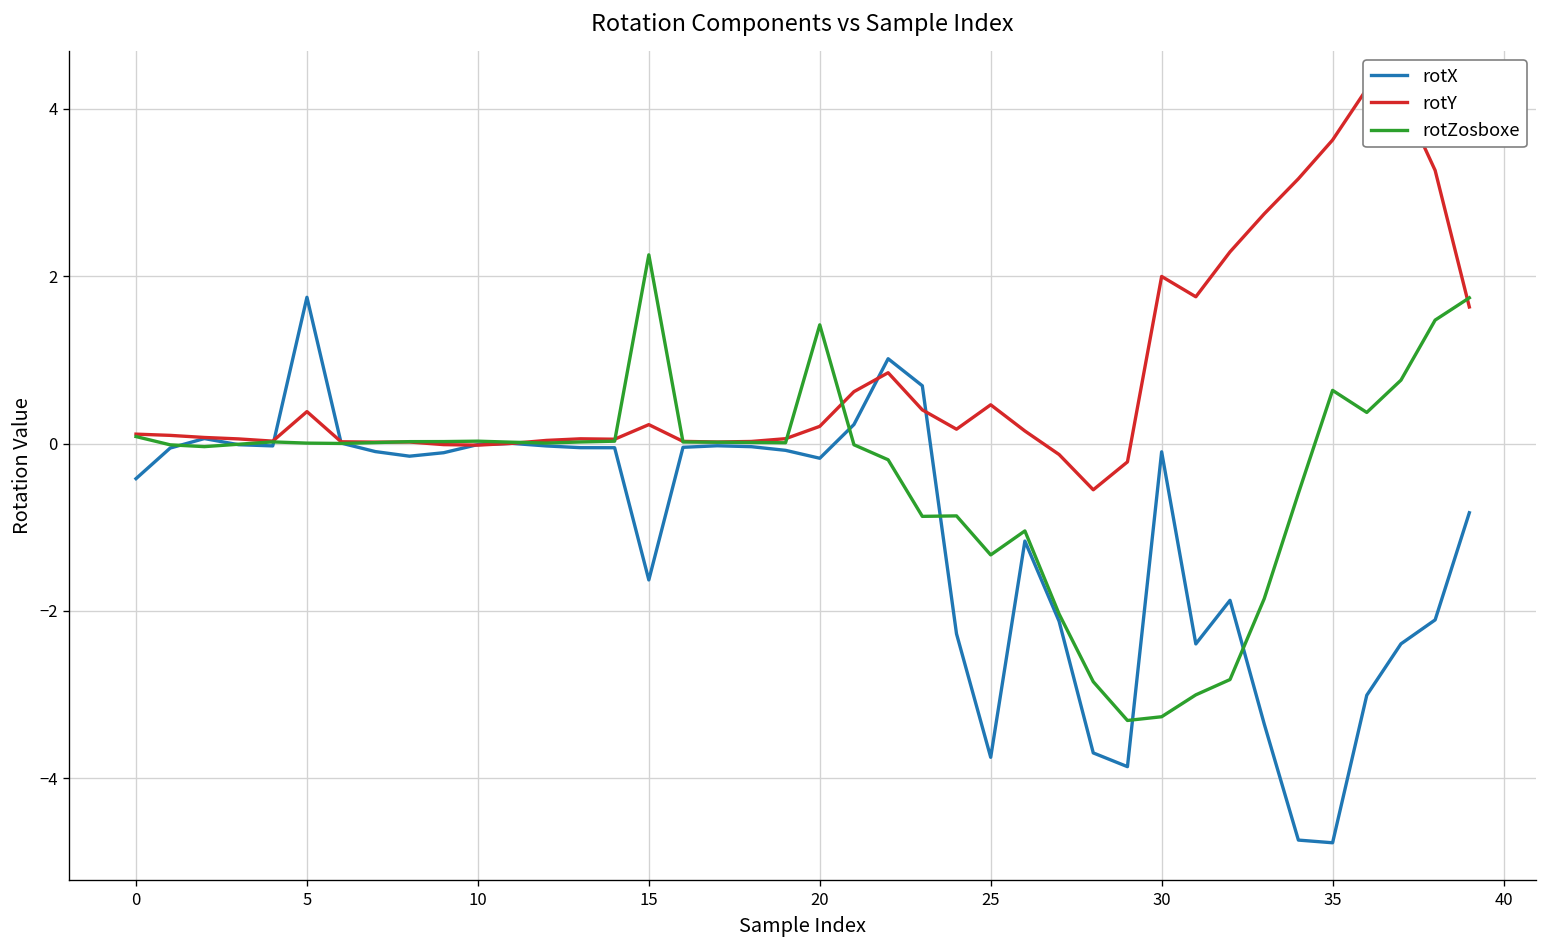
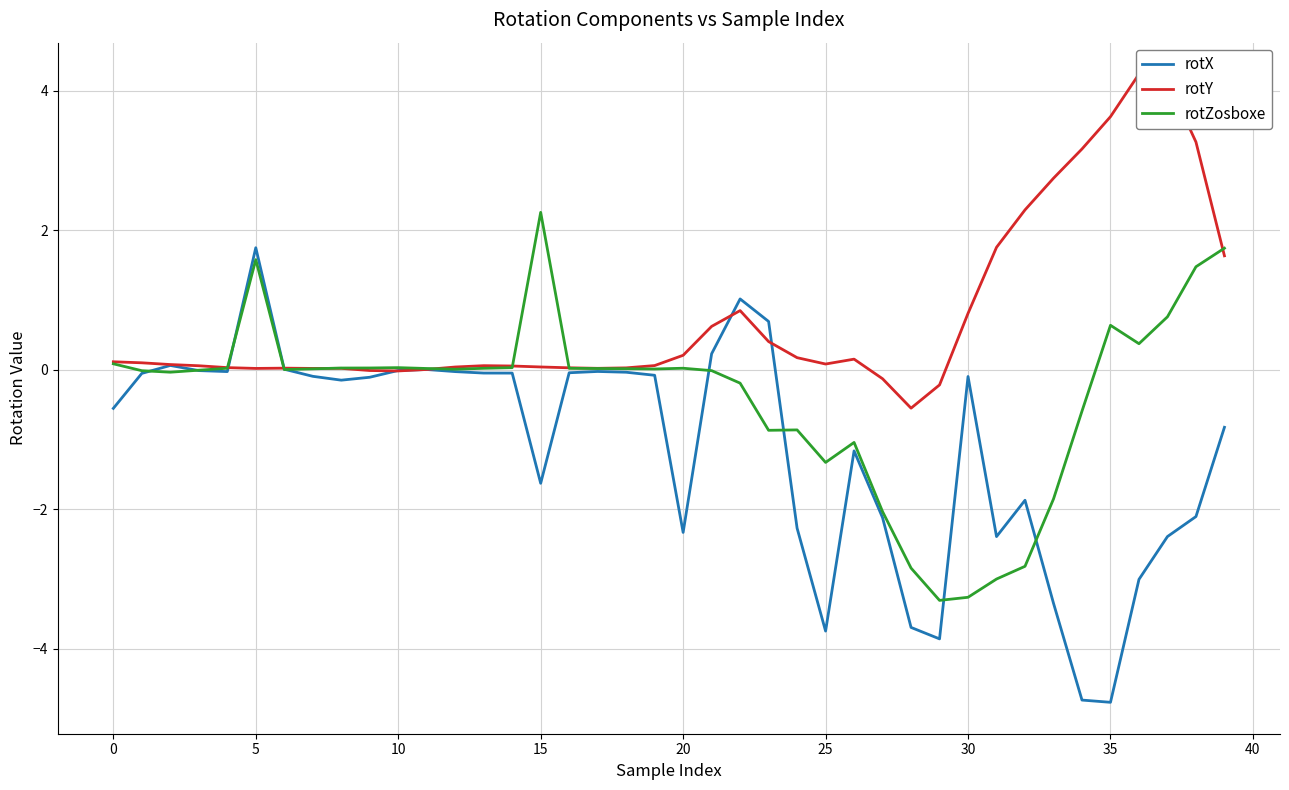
rotX, 0: -0.4 -> -0.6
rotY, 5: 0.4 -> 0.0
rotZosboxe, 5: 0.0 -> 1.6
rotY, 15: 0.2 -> 0.0
rotX, 20: -0.2 -> -2.3
rotZosboxe, 20: 1.4 -> 0.0
rotY, 25: 0.5 -> 0.1
rotY, 30: 2.0 -> 0.8
